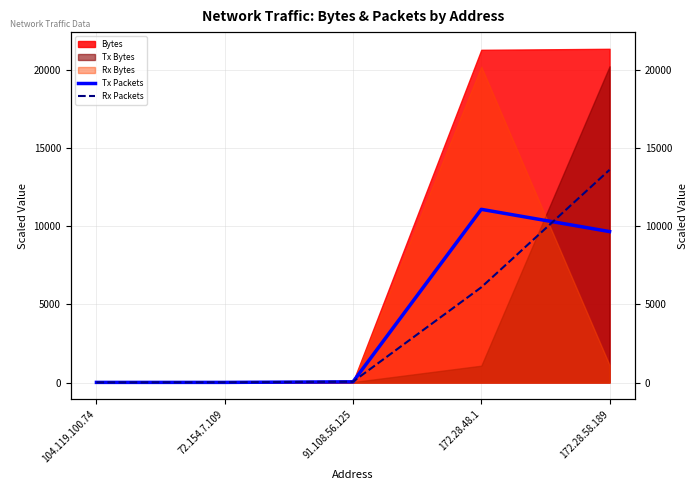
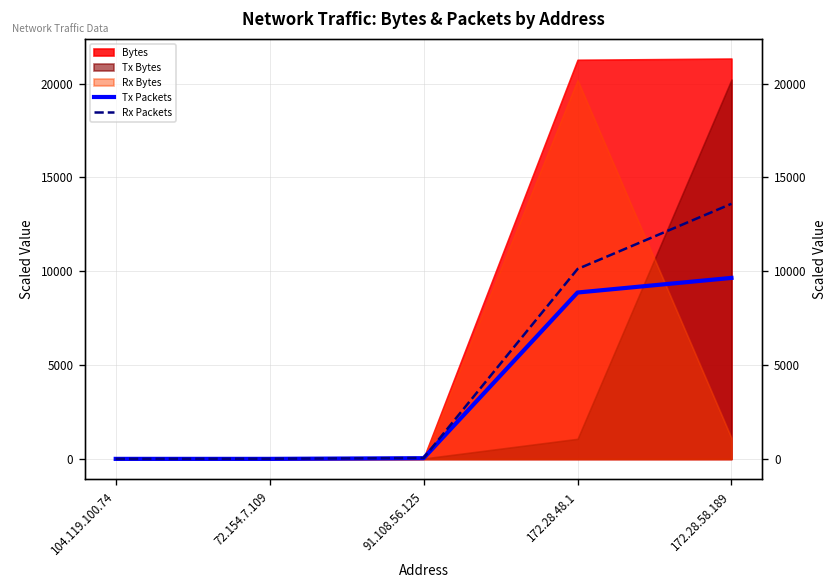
Tx Packets, 172.28.48.1: 11100 -> 8900
Rx Packets, 172.28.48.1: 6100 -> 10100
